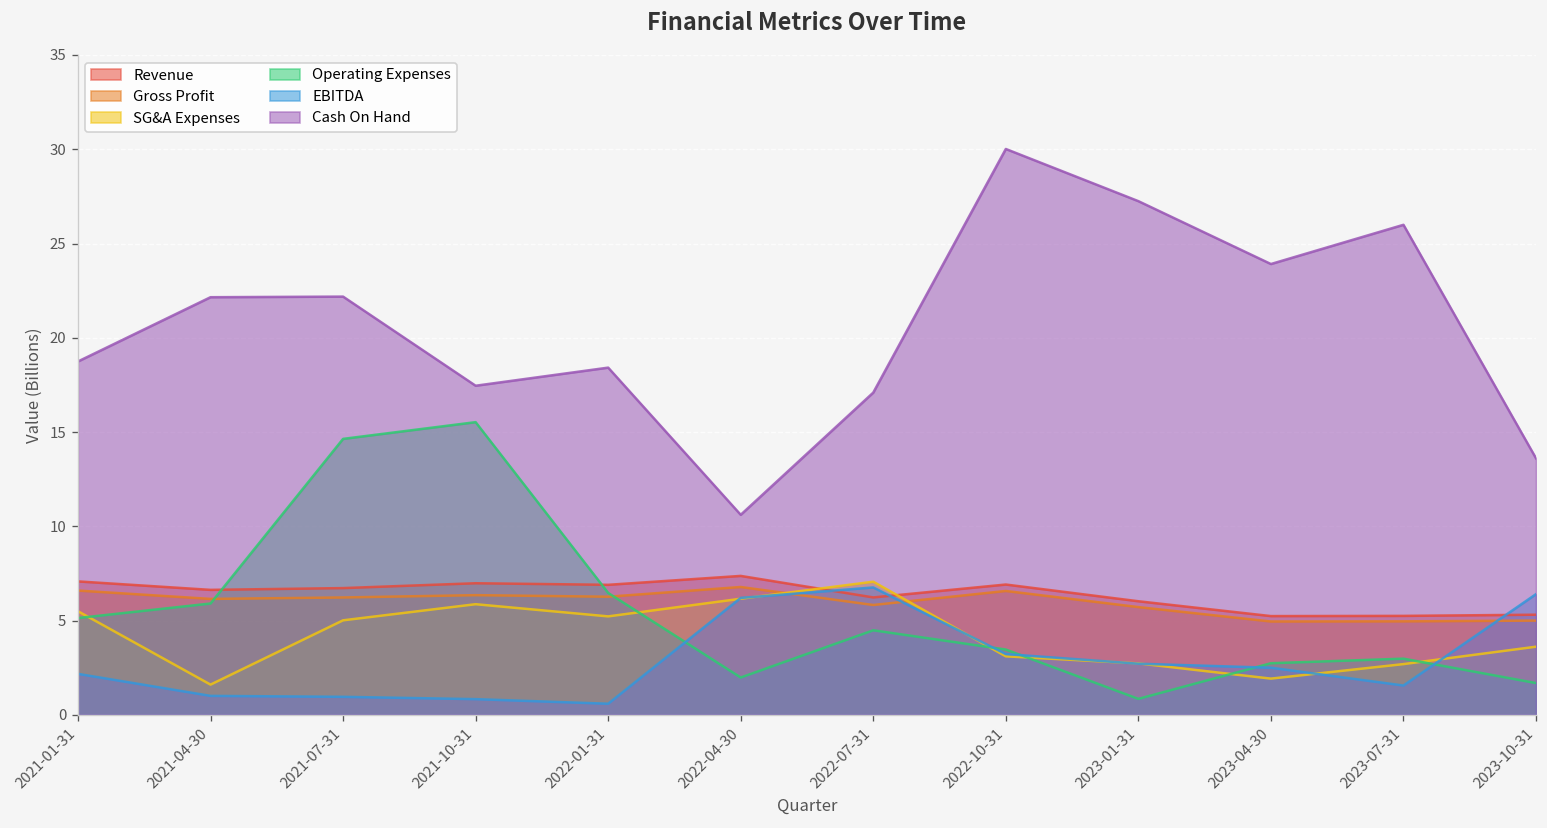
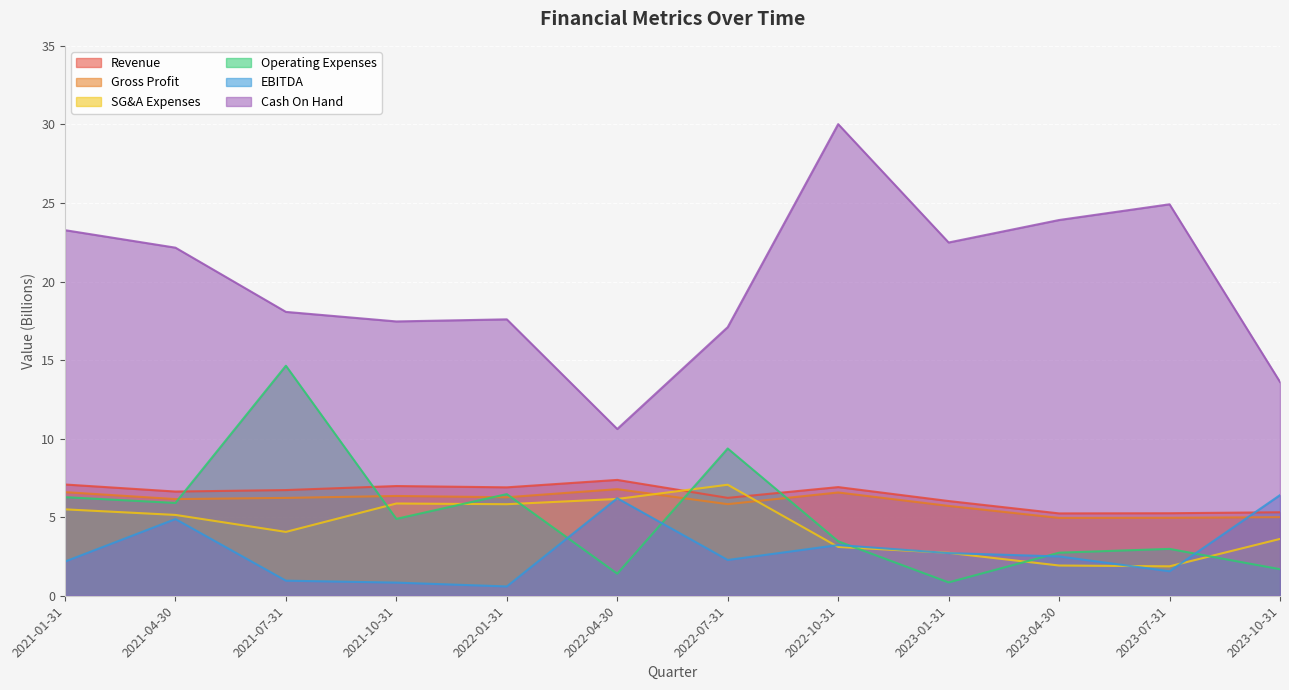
Operating Expenses, 2021-01-31: 5.1 -> 6.3
Cash On Hand, 2021-01-31: 18.7 -> 23.3
SG&A Expenses, 2021-04-30: 1.6 -> 5.1
EBITDA, 2021-04-30: 1.0 -> 4.9
SG&A Expenses, 2021-07-31: 5.0 -> 4.1
Cash On Hand, 2021-07-31: 22.2 -> 18.1
Operating Expenses, 2021-10-31: 15.5 -> 4.9
SG&A Expenses, 2022-01-31: 5.2 -> 5.8
Cash On Hand, 2022-01-31: 18.4 -> 17.6
Operating Expenses, 2022-04-30: 2.0 -> 1.4
Operating Expenses, 2022-07-31: 4.5 -> 9.4
EBITDA, 2022-07-31: 6.8 -> 2.3
Cash On Hand, 2023-01-31: 27.2 -> 22.5
SG&A Expenses, 2023-07-31: 2.7 -> 1.9
Cash On Hand, 2023-07-31: 26.0 -> 24.9
